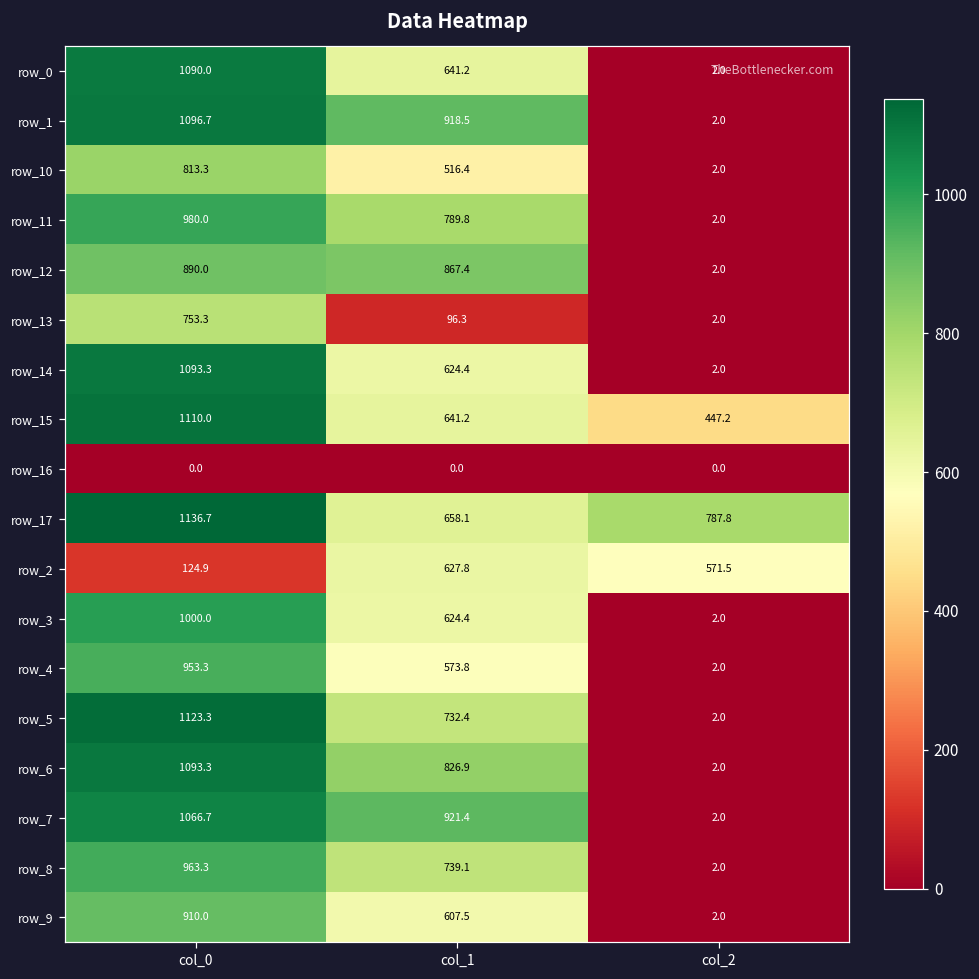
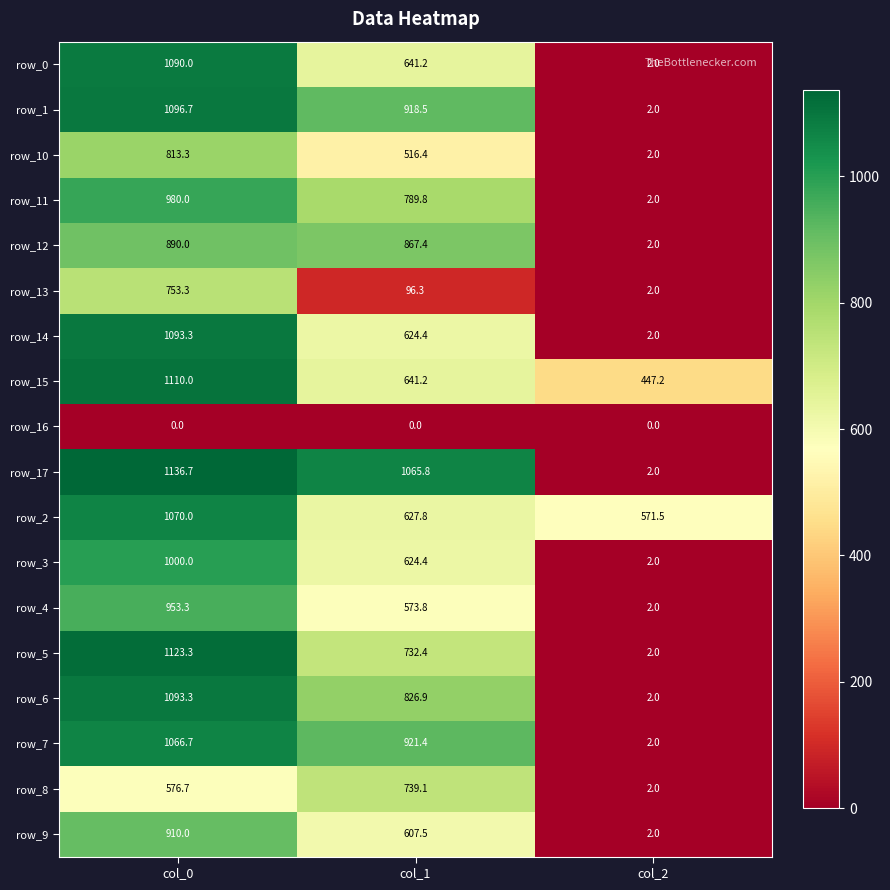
row_17, col_1: 658.1 -> 1065.8
row_17, col_2: 787.8 -> 2.0
row_2, col_0: 124.9 -> 1070.0
row_8, col_0: 963.3 -> 576.7
